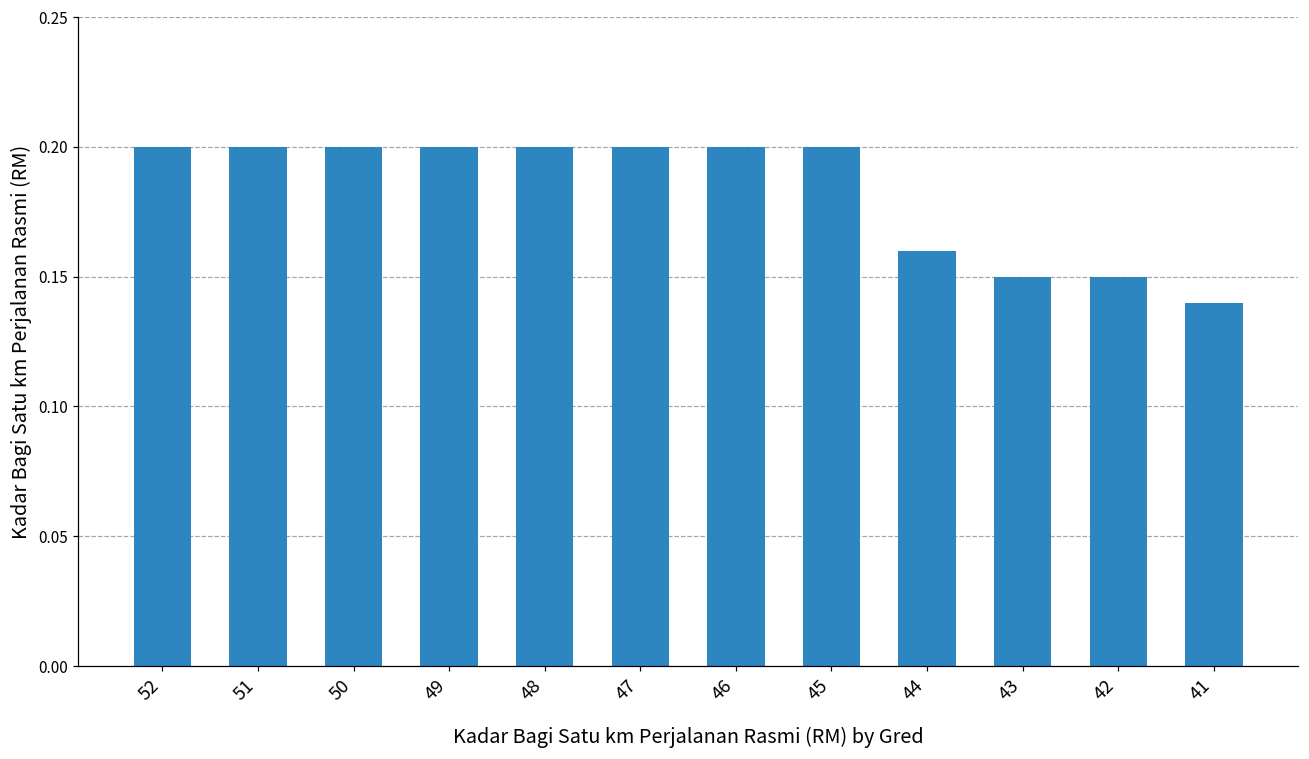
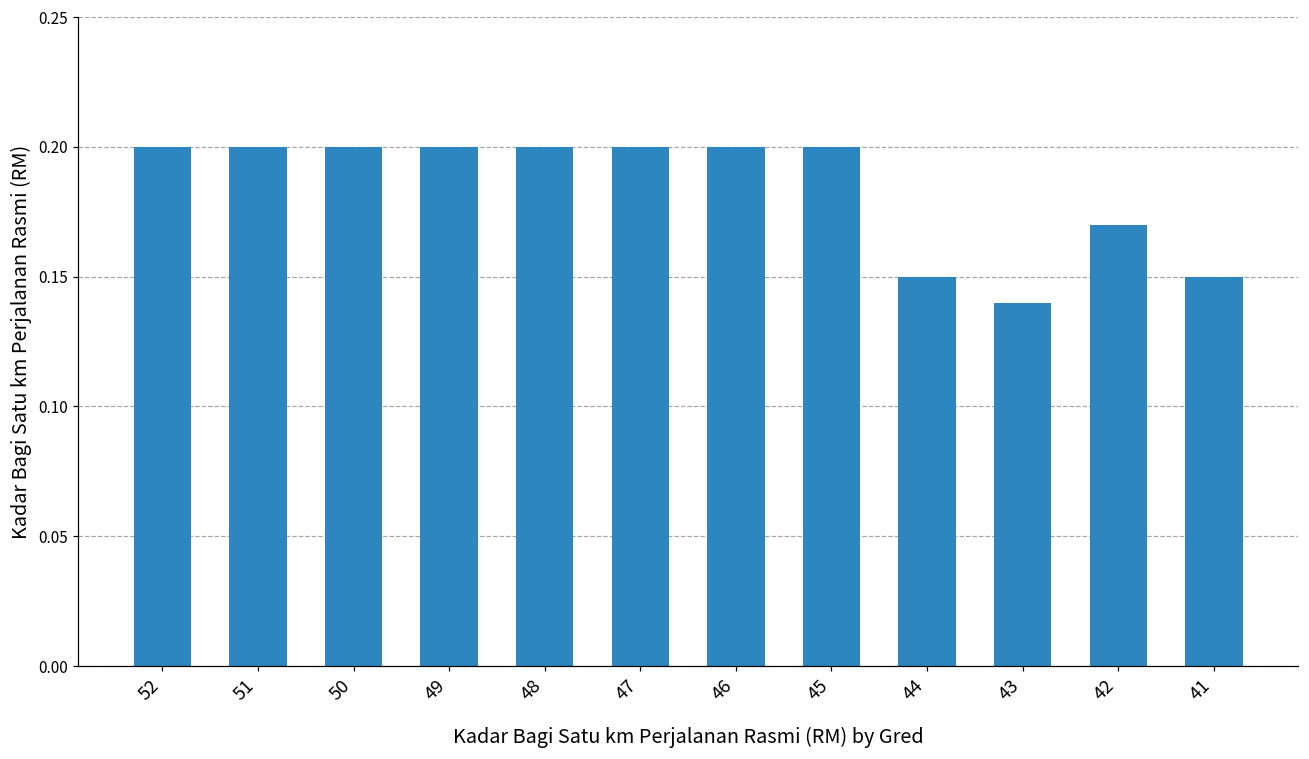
44: 0.16 -> 0.15
43: 0.15 -> 0.14
42: 0.15 -> 0.17
41: 0.14 -> 0.15
